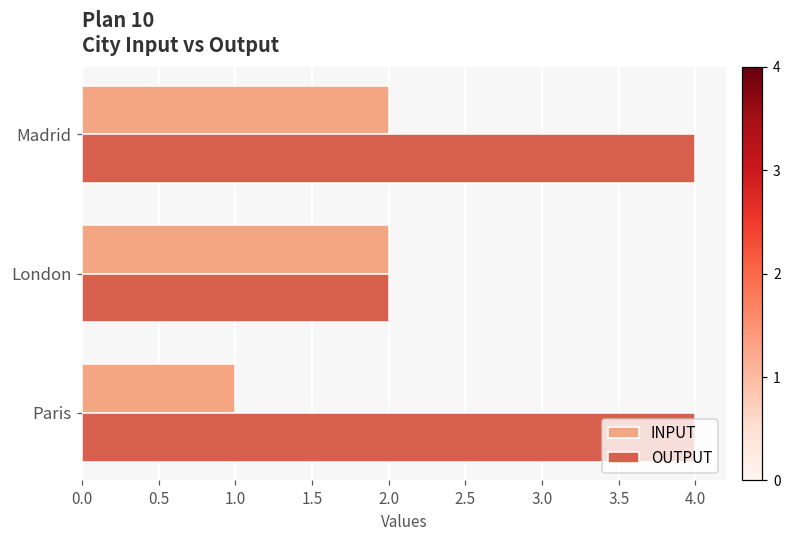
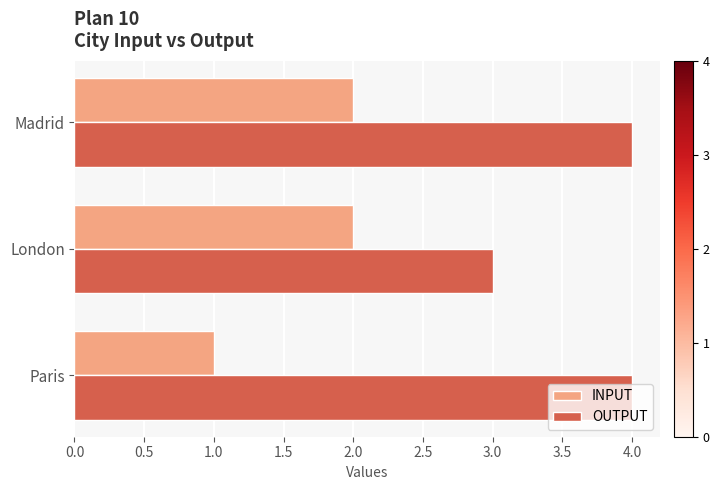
OUTPUT, London: 2 -> 3
